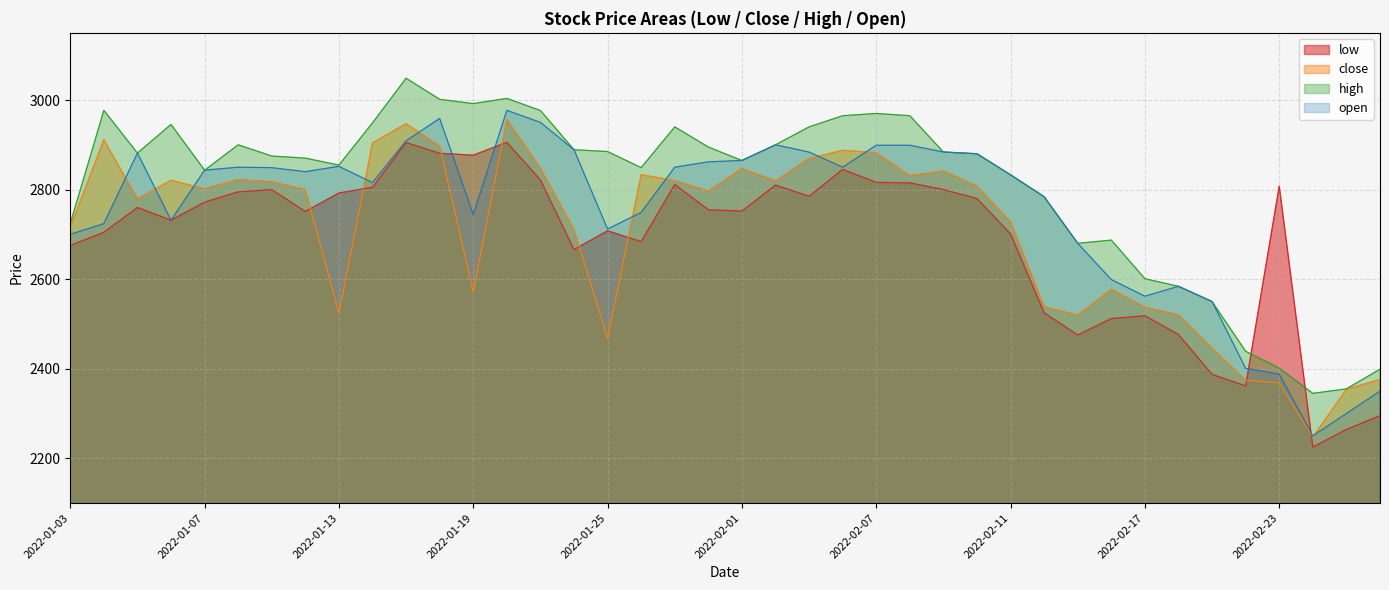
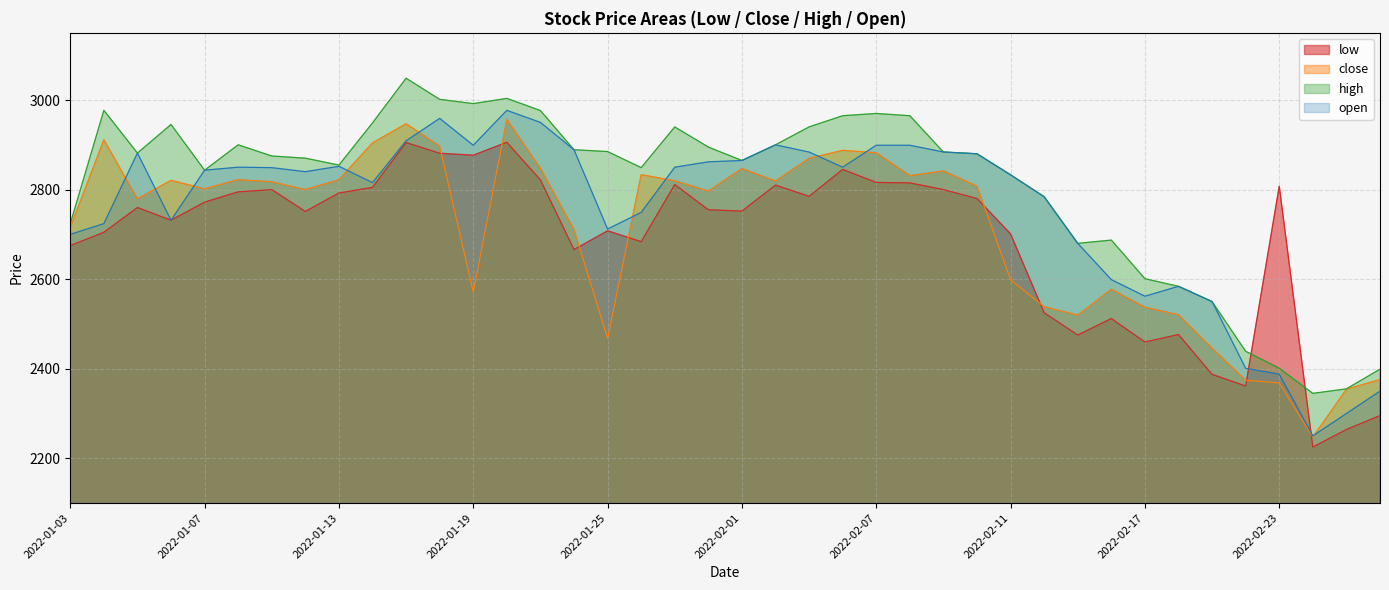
close, 2022-01-13: 2520 -> 2820
open, 2022-01-19: 2740 -> 2900
close, 2022-02-11: 2730 -> 2600
low, 2022-02-17: 2520 -> 2460
